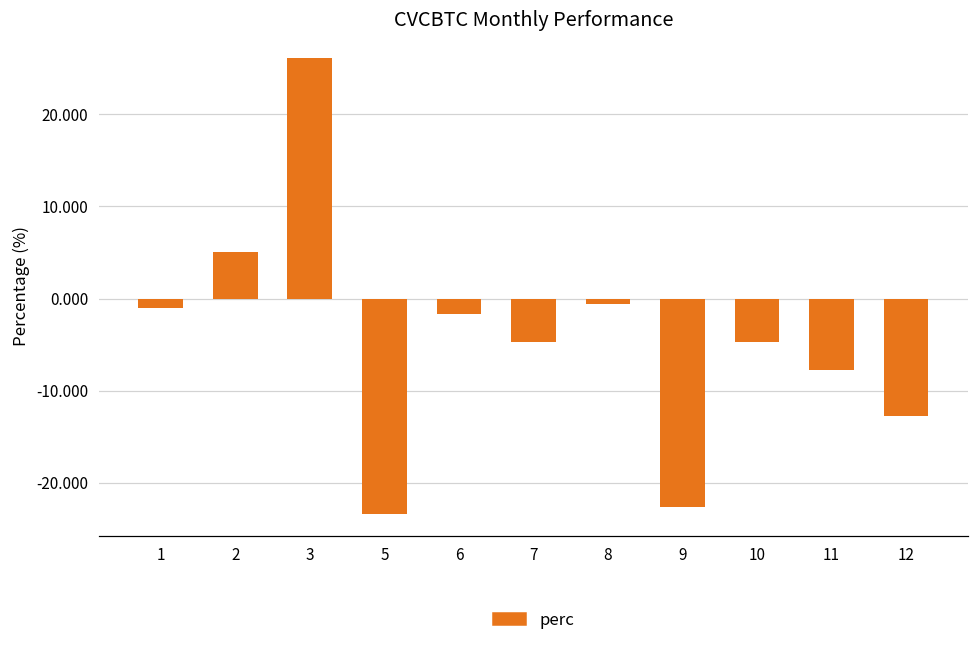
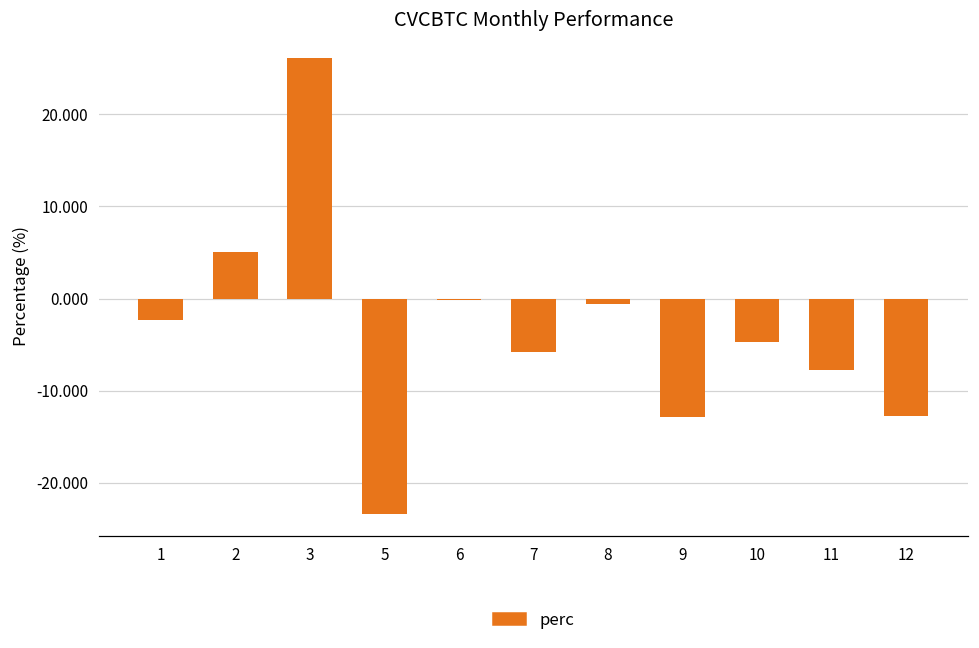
1: -1 -> -2
6: -2 -> 0
7: -5 -> -6
9: -23 -> -13
